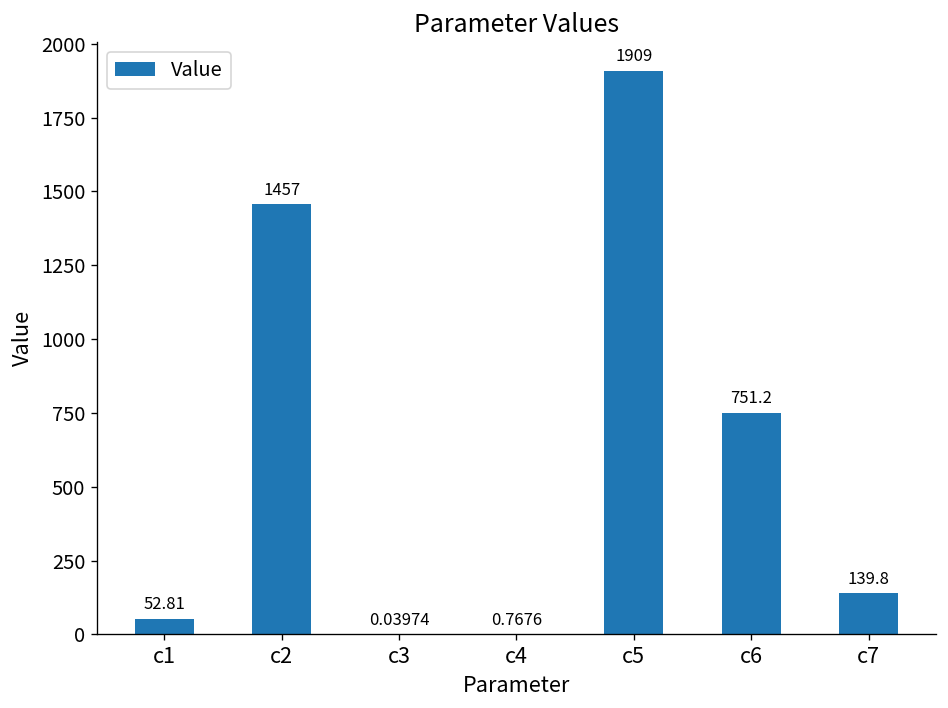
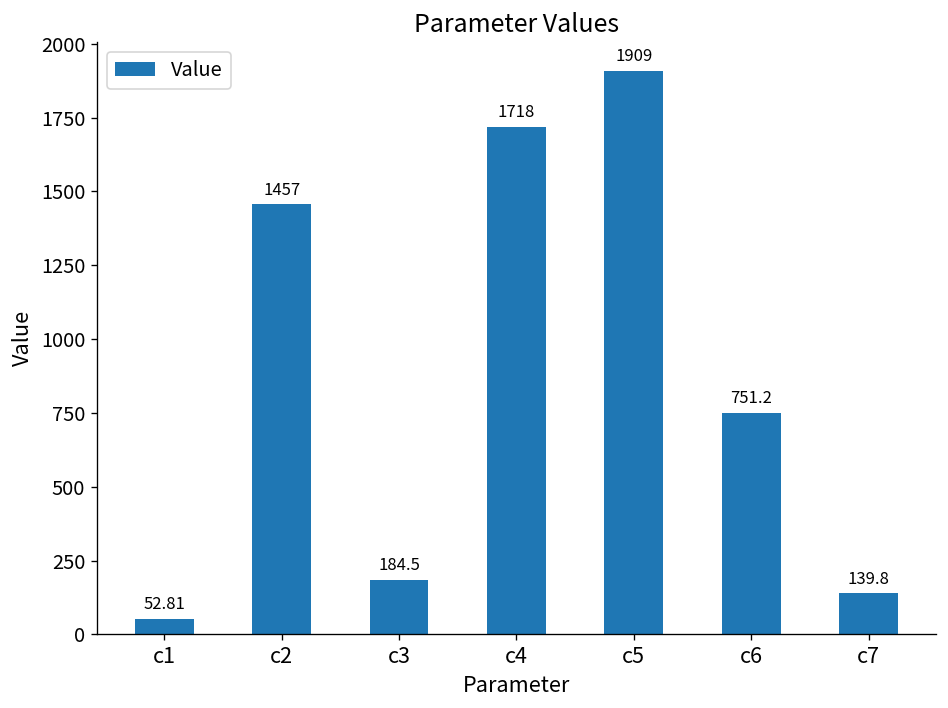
c3: 0.03974 -> 184.5
c4: 0.7676 -> 1718
